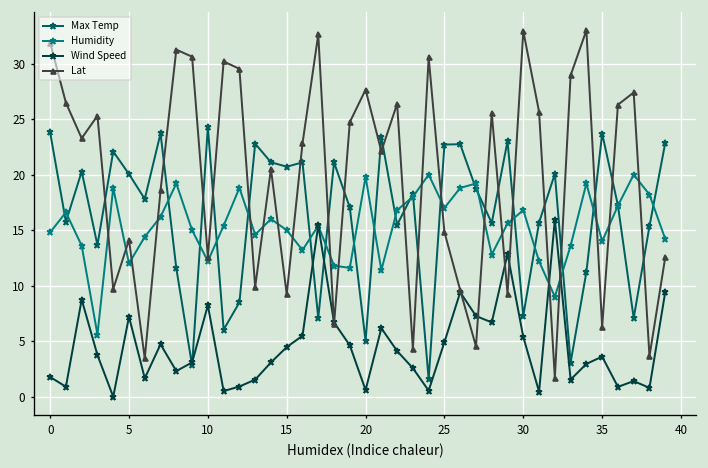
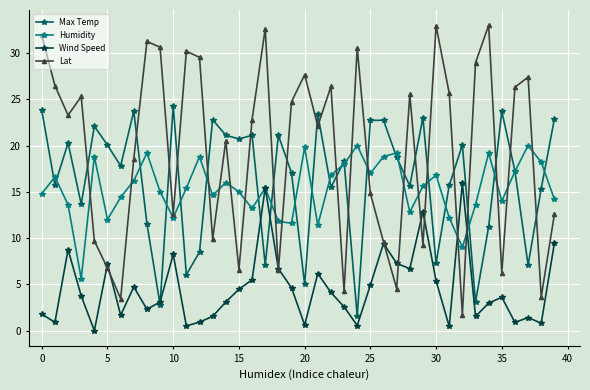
Lat, 5: 14 -> 7
Lat, 15: 9 -> 7
